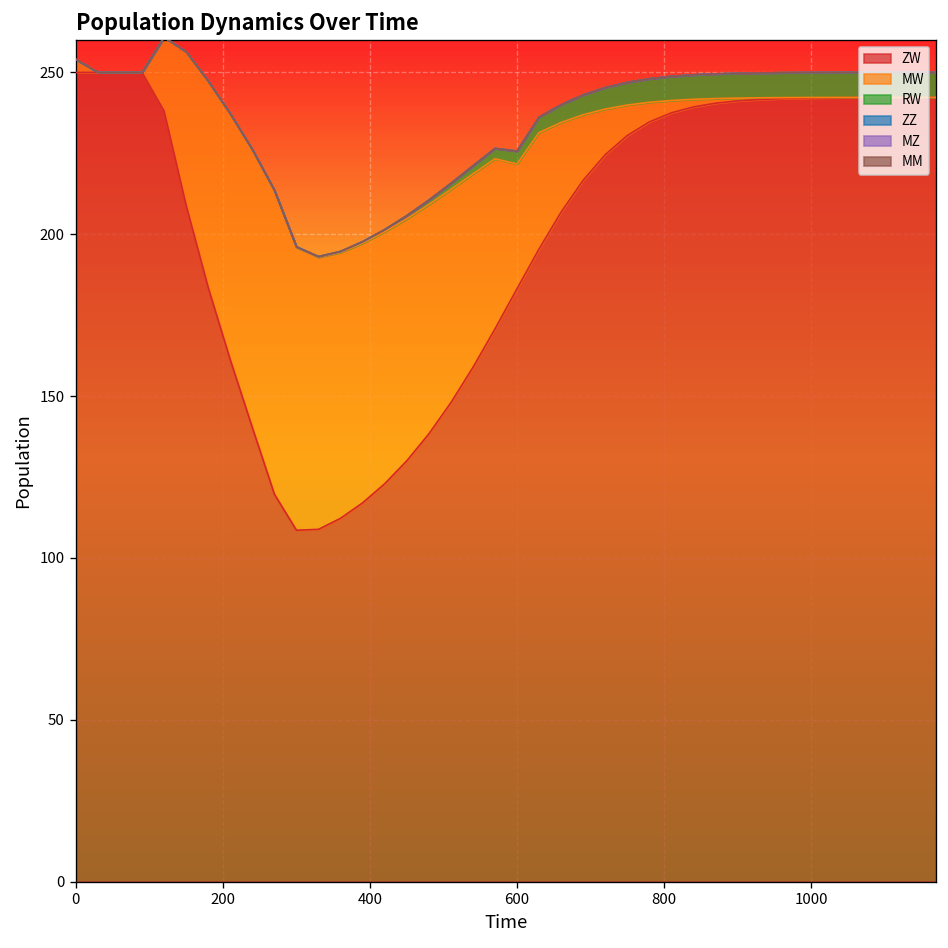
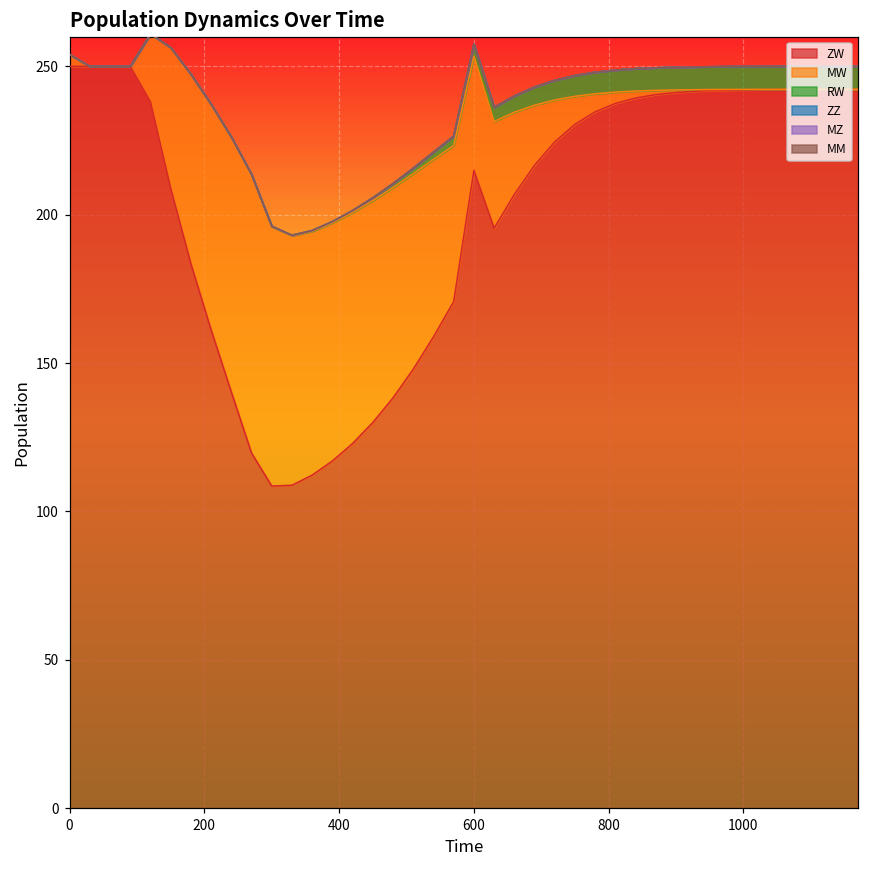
ZW, 600: 183 -> 215
